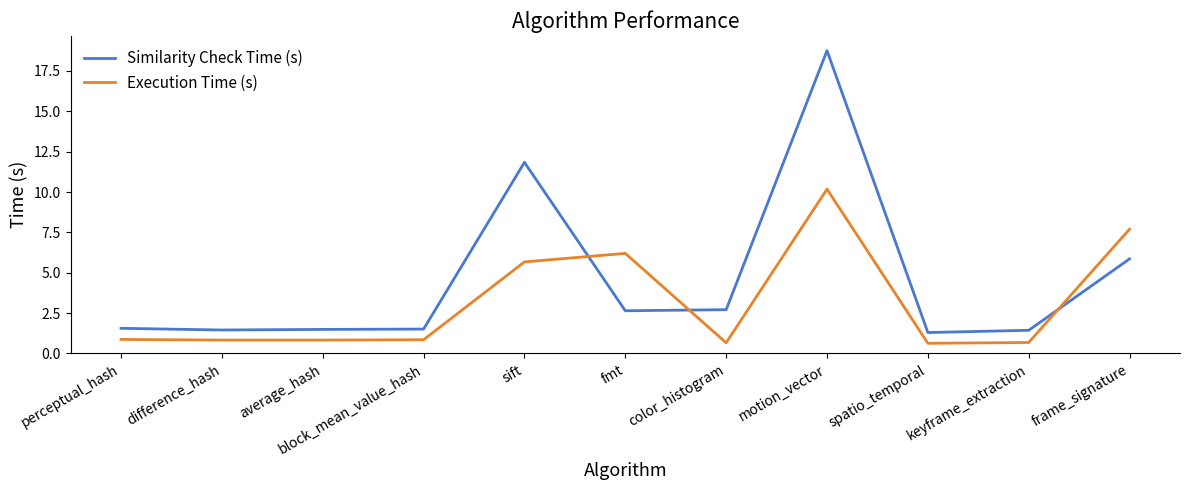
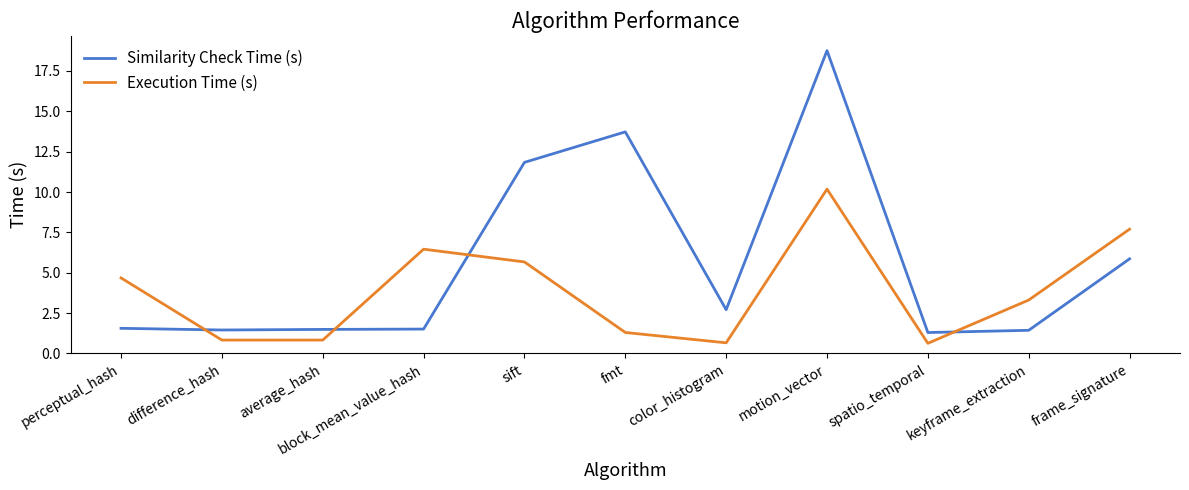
Execution Time (s), perceptual_hash: 0.9 -> 4.7
Execution Time (s), block_mean_value_hash: 0.9 -> 6.5
Similarity Check Time (s), fmt: 2.6 -> 13.7
Execution Time (s), fmt: 6.2 -> 1.3
Execution Time (s), keyframe_extraction: 0.7 -> 3.3
